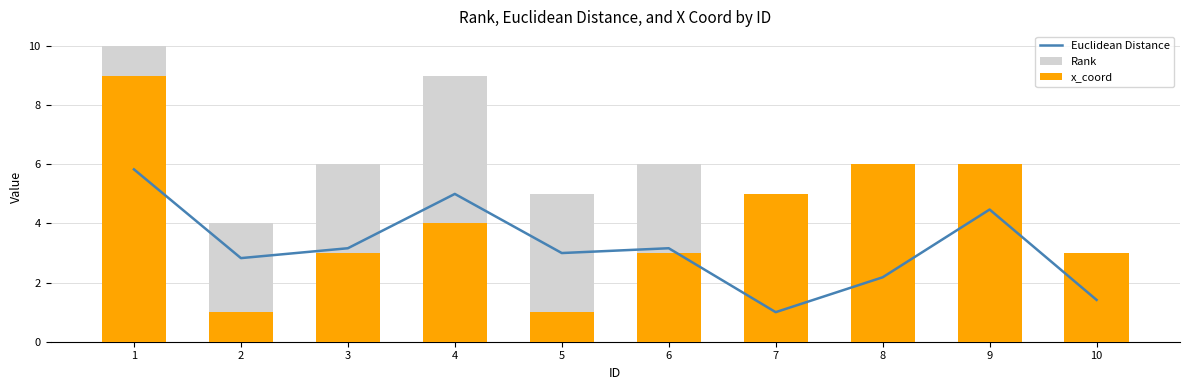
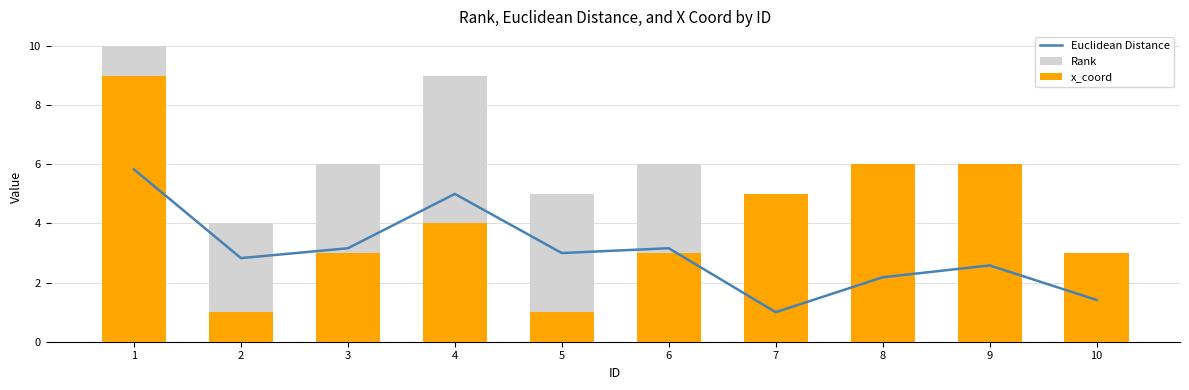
Euclidean Distance, 9: 4.5 -> 2.6
